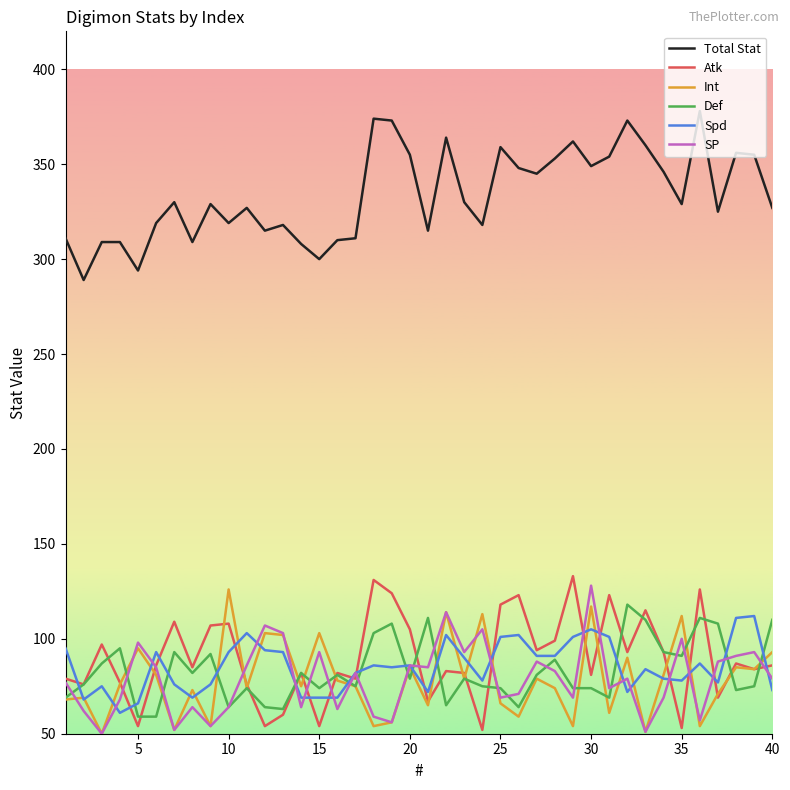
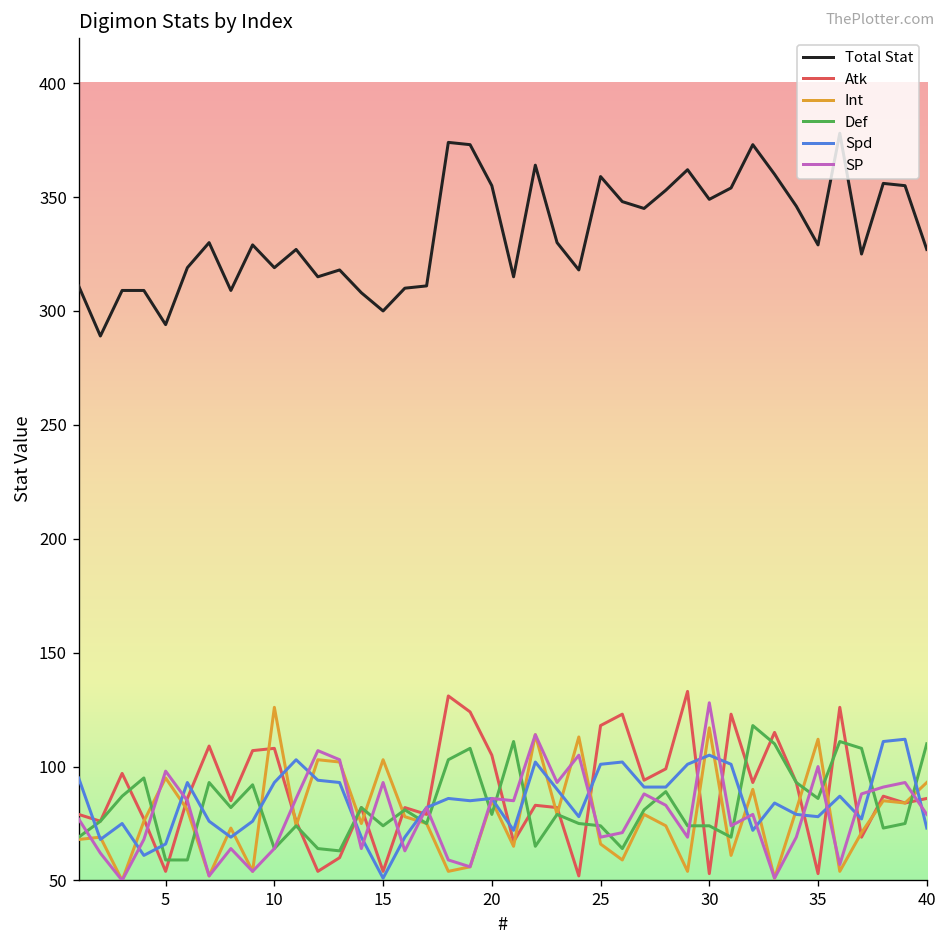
Spd, 15: 69 -> 51
Atk, 30: 81 -> 53
Def, 35: 91 -> 86
